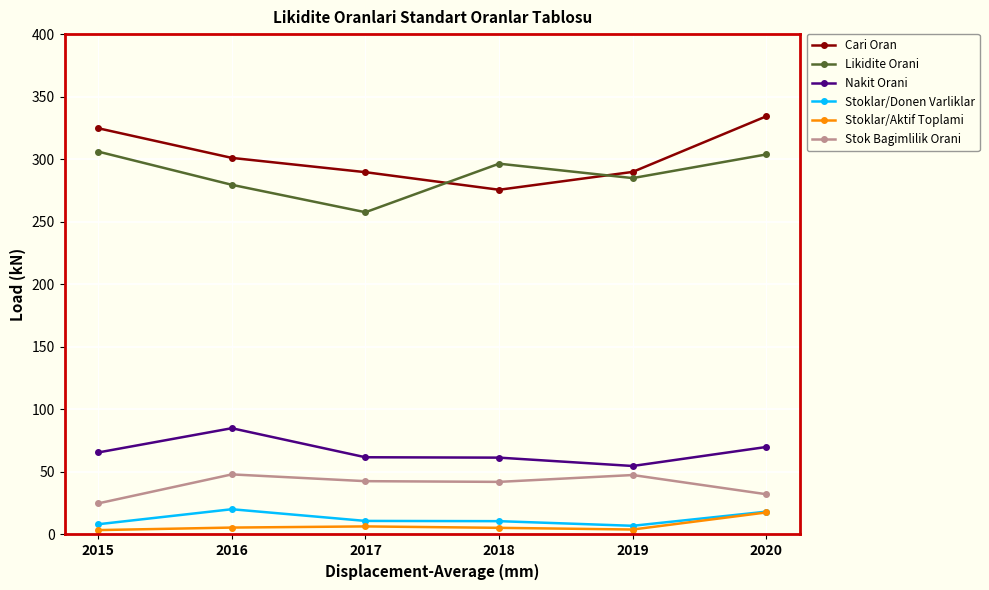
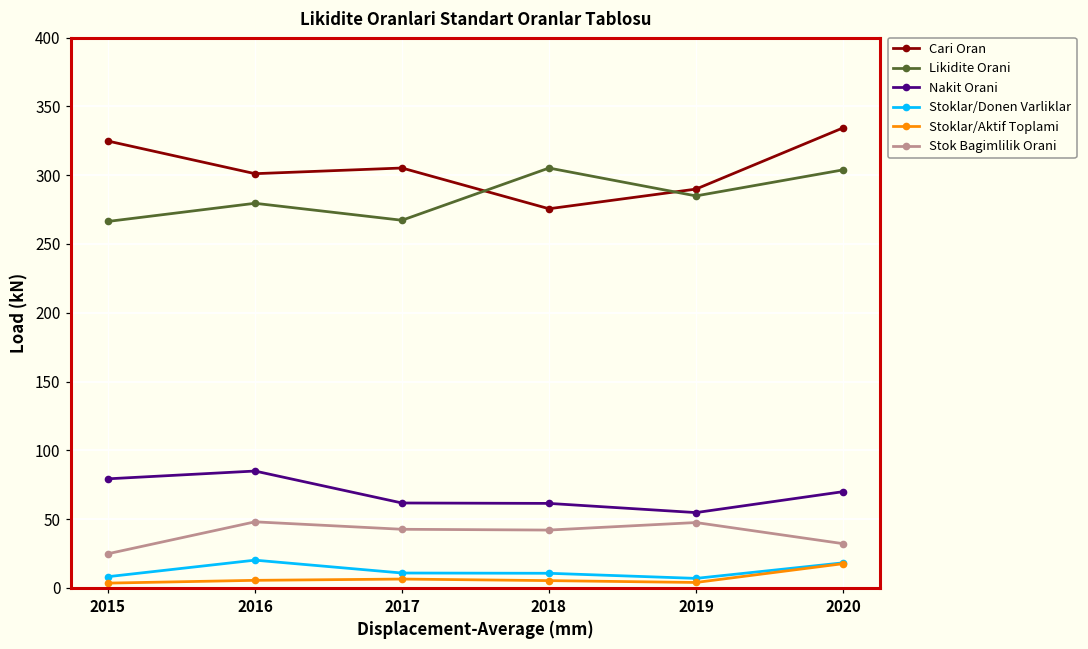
Likidite Orani, 2015: 306 -> 266
Nakit Orani, 2015: 66 -> 79
Cari Oran, 2017: 290 -> 305
Likidite Orani, 2017: 258 -> 267
Likidite Orani, 2018: 296 -> 305
